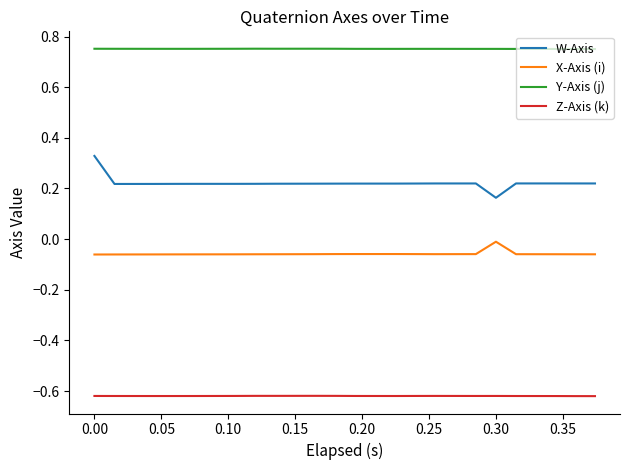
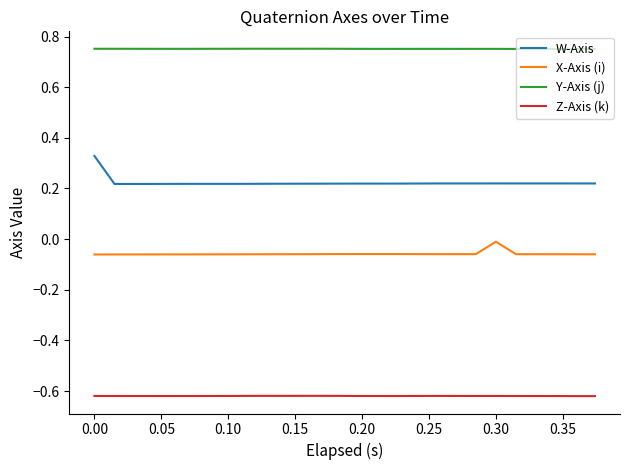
W-Axis, 0.30: 0.16 -> 0.22
